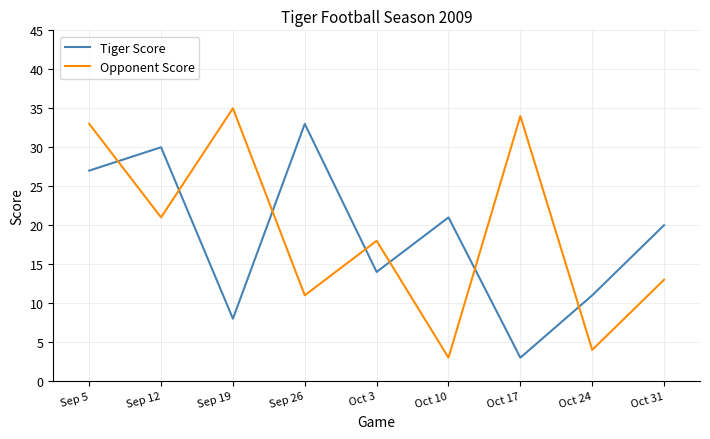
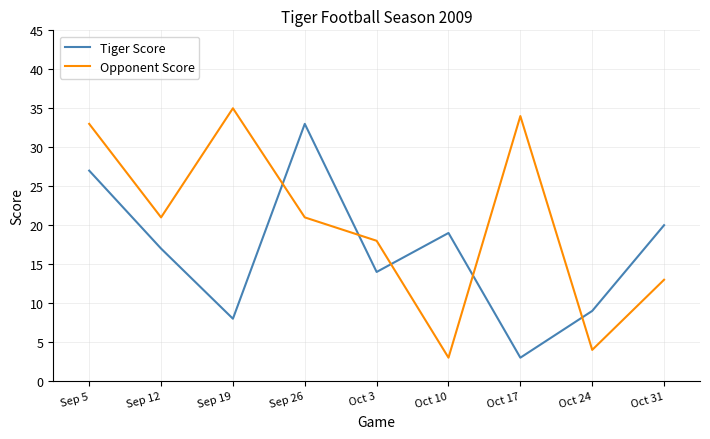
Tiger Score, Sep 12: 30 -> 17
Opponent Score, Sep 26: 11 -> 21
Tiger Score, Oct 10: 21 -> 19
Tiger Score, Oct 24: 11 -> 9
